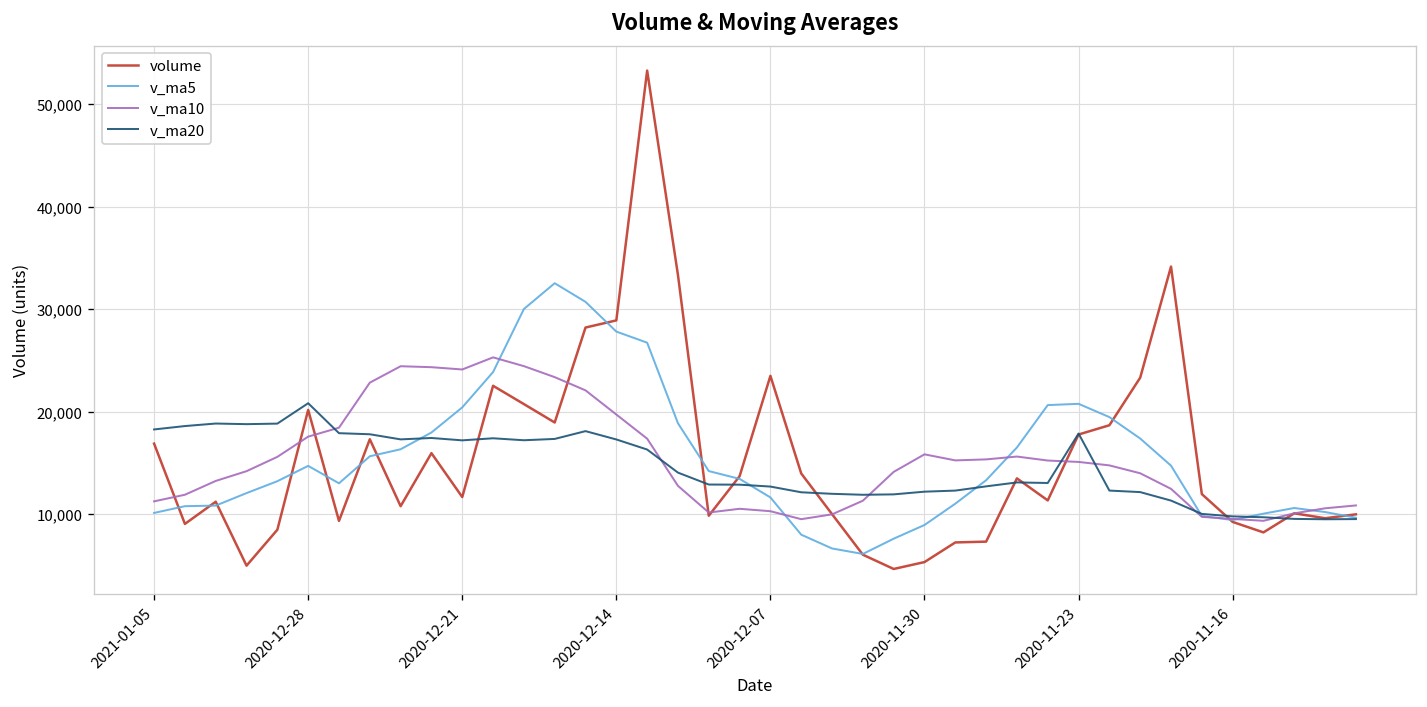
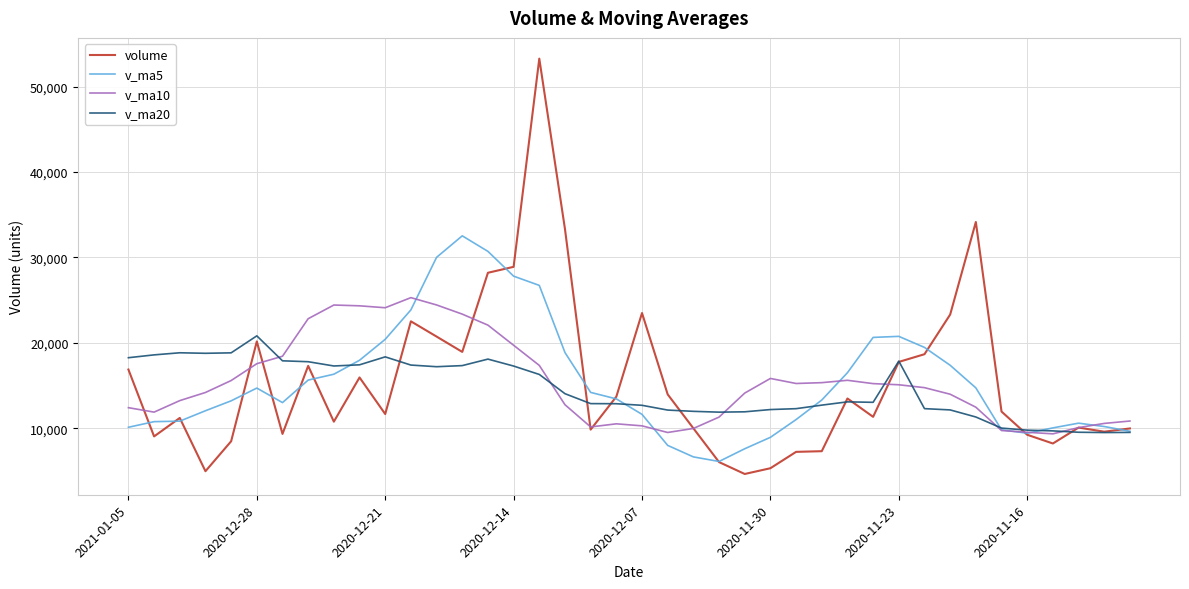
v_ma10, 2021-01-05: 11,000 -> 12,000
v_ma20, 2020-12-21: 17,000 -> 18,000
